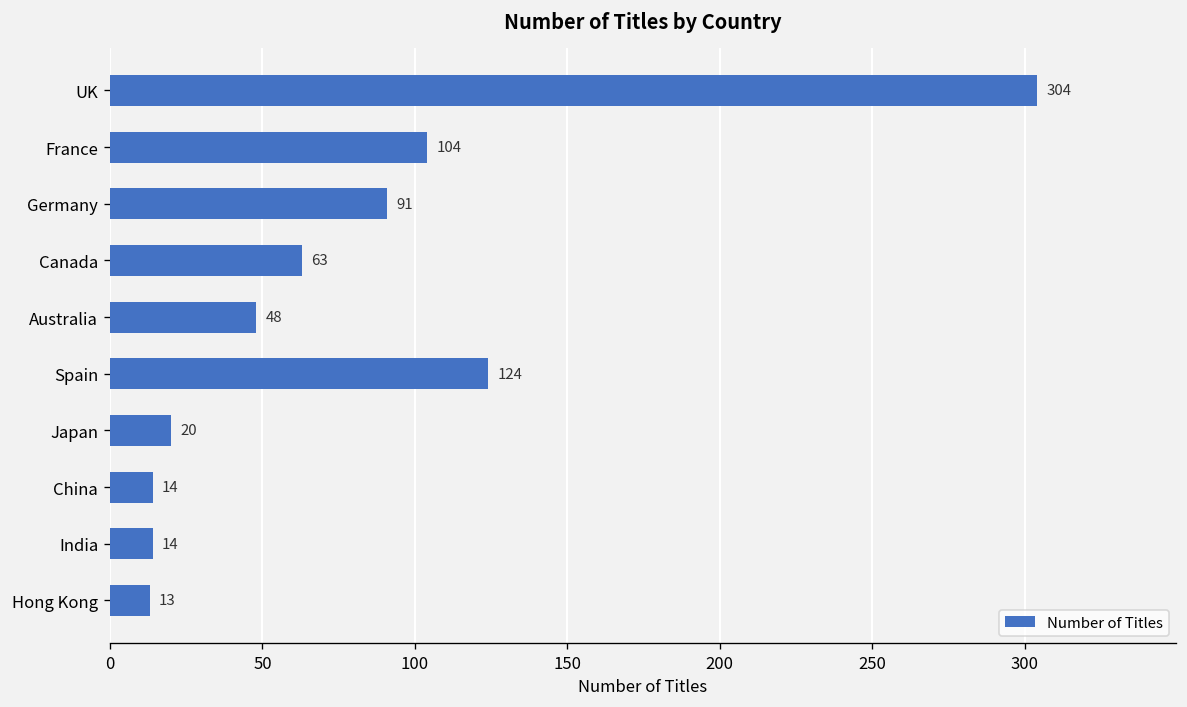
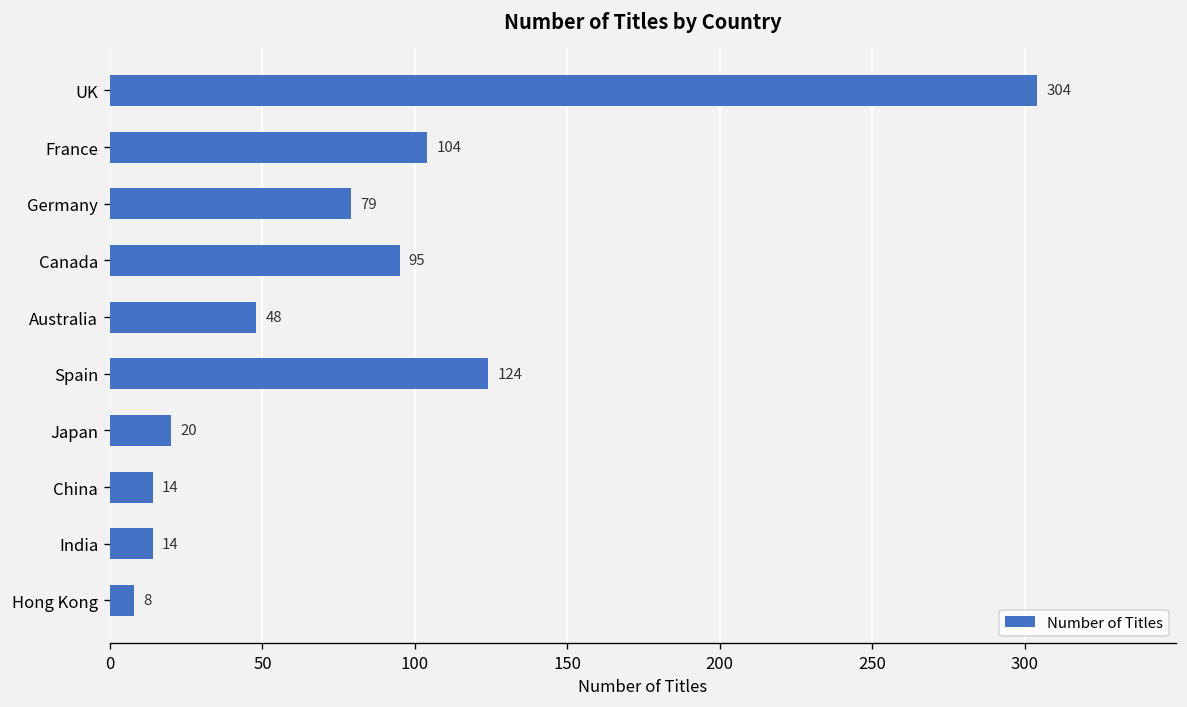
Germany: 91 -> 79
Canada: 63 -> 95
Hong Kong: 13 -> 8
